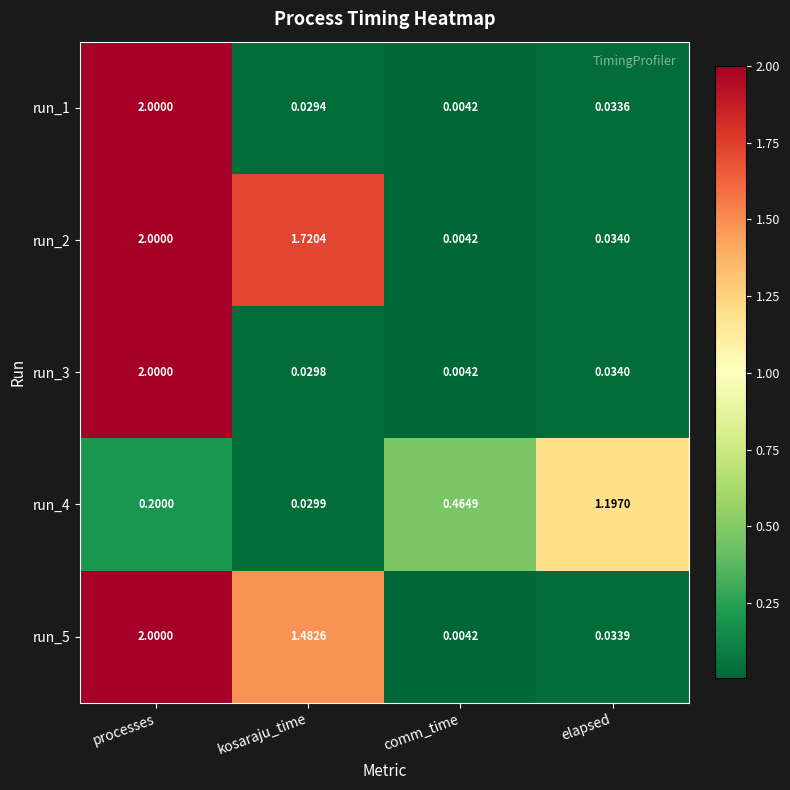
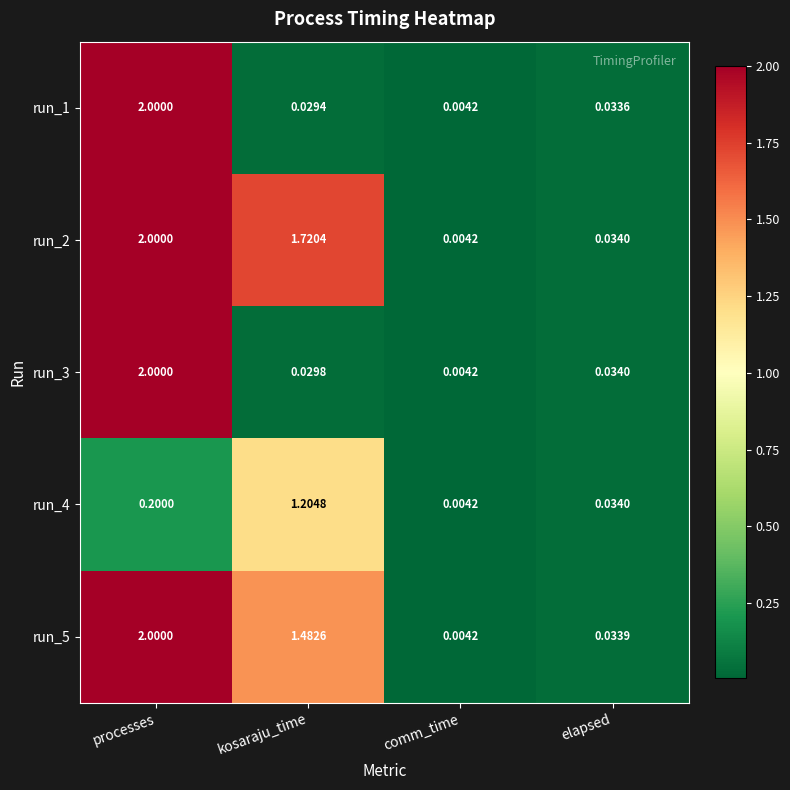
run_4, kosaraju_time: 0.0299 -> 1.2048
run_4, comm_time: 0.4649 -> 0.0042
run_4, elapsed: 1.1970 -> 0.0340
